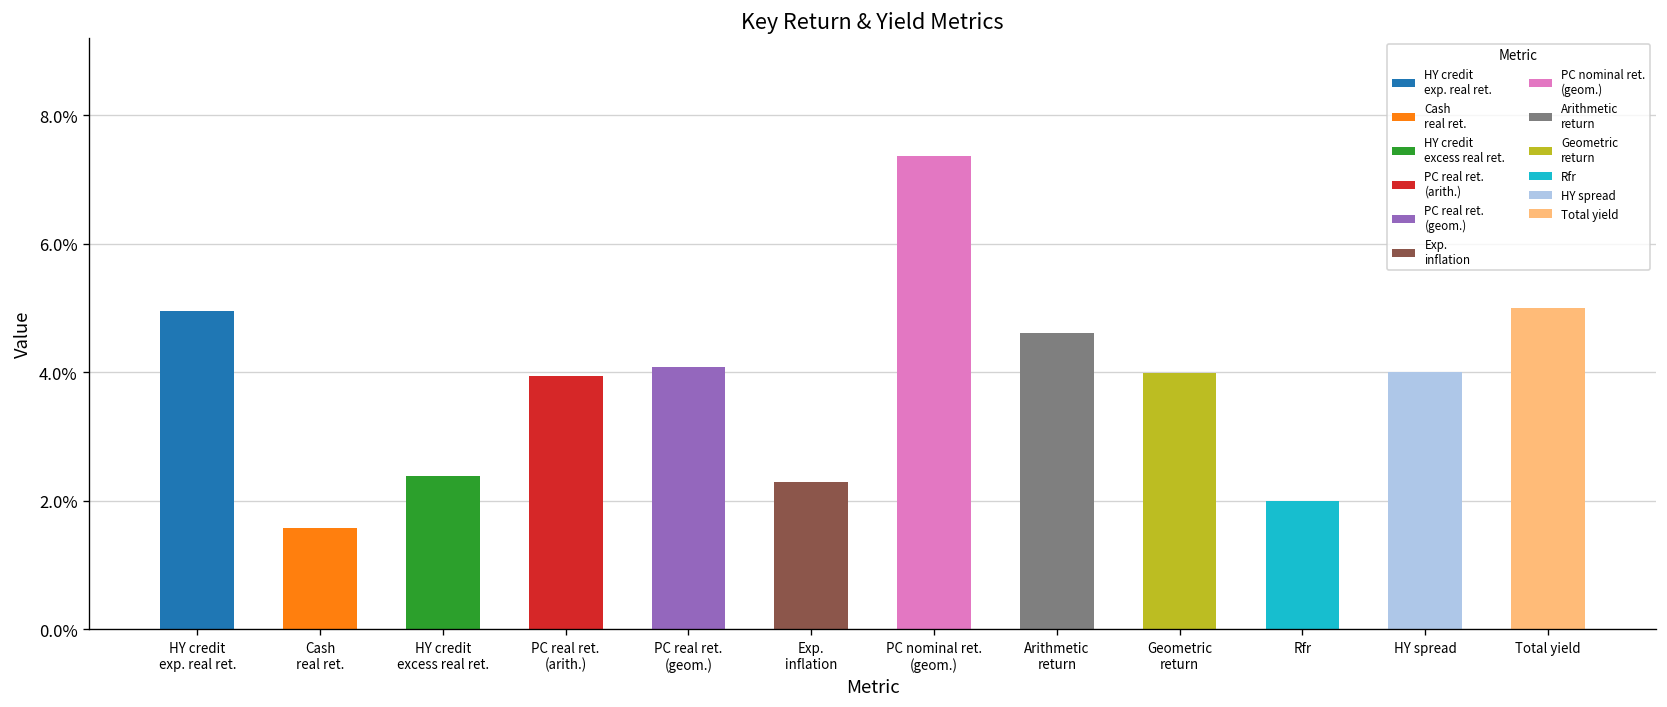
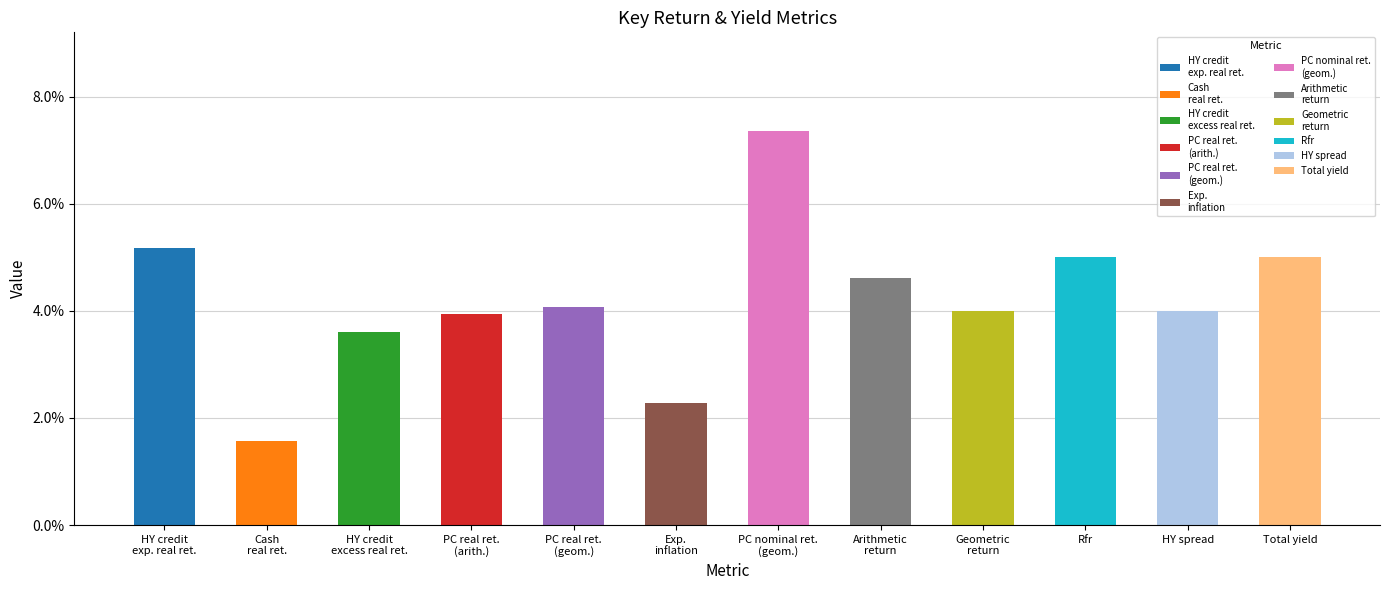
HY credit exp. real ret.: 5.0% -> 5.2%
HY credit excess real ret.: 2.4% -> 3.6%
Rfr: 2.0% -> 5.0%
